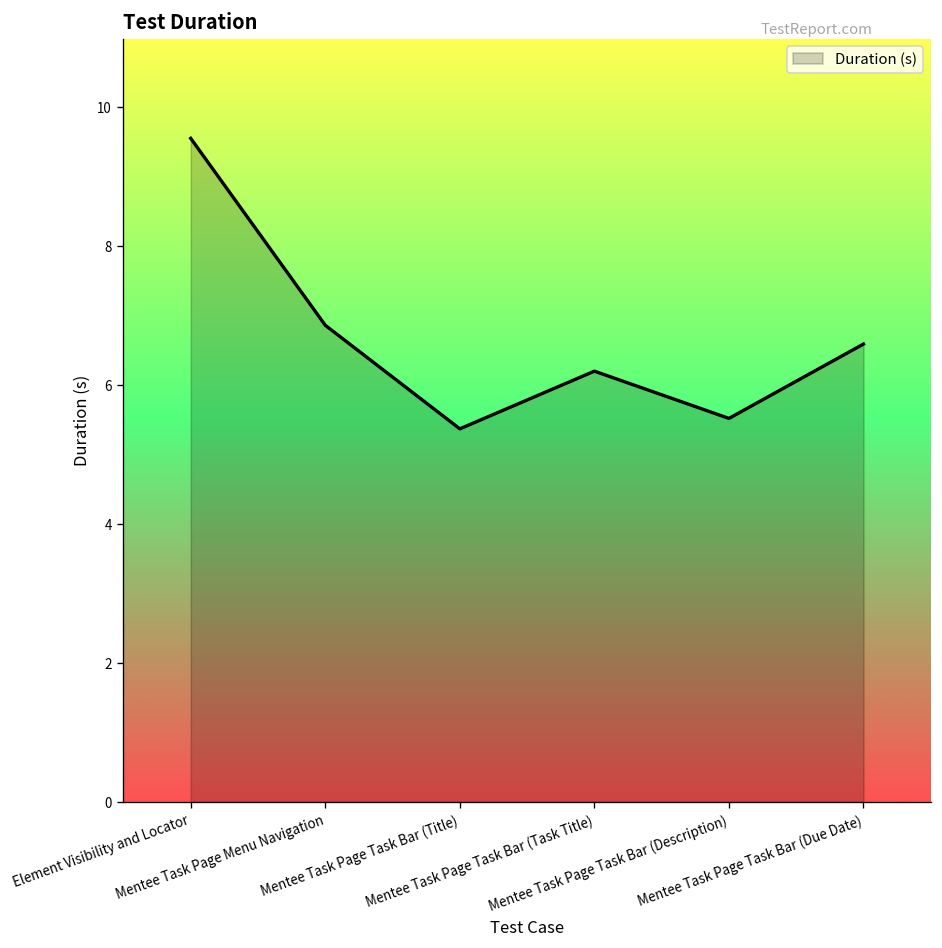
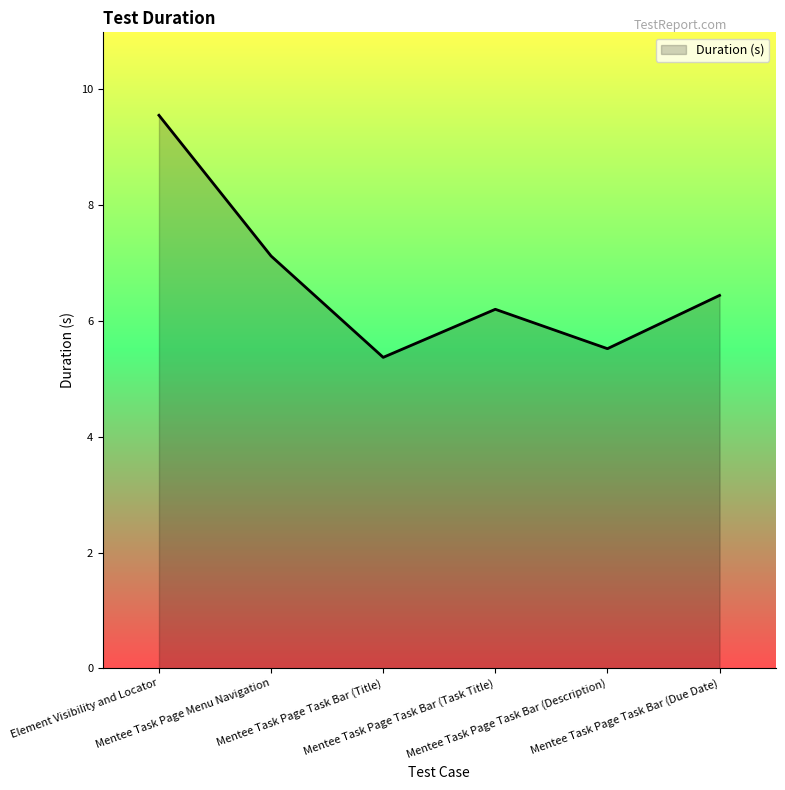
Mentee Task Page Menu Navigation: 6.9 -> 7.1
Mentee Task Page Task Bar (Due Date): 6.6 -> 6.4
